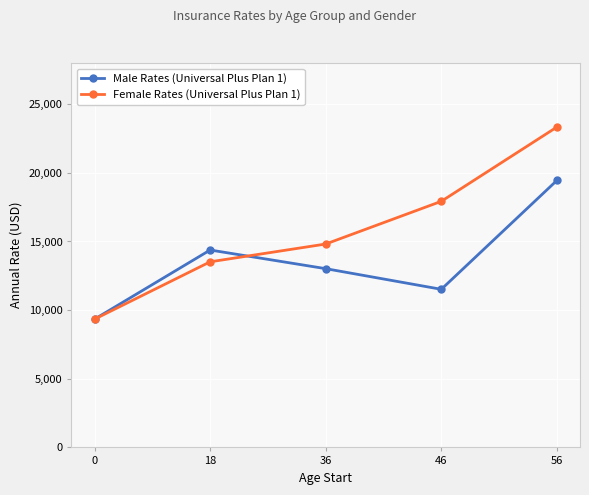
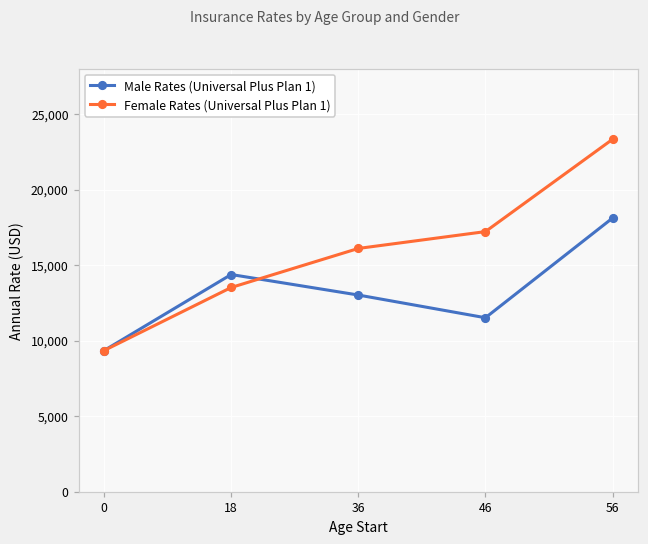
Female Rates (Universal Plus Plan 1), 36: 14,800 -> 16,100
Female Rates (Universal Plus Plan 1), 46: 17,900 -> 17,200
Male Rates (Universal Plus Plan 1), 56: 19,400 -> 18,100
